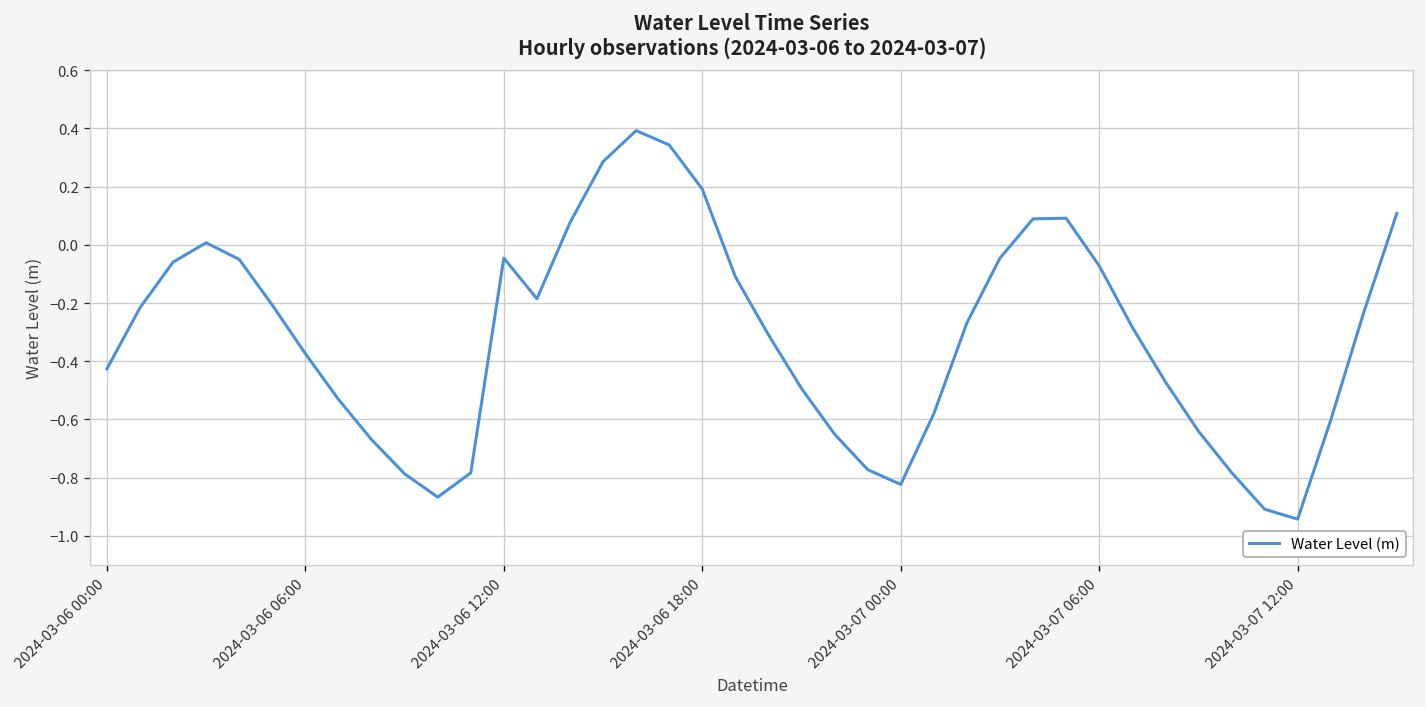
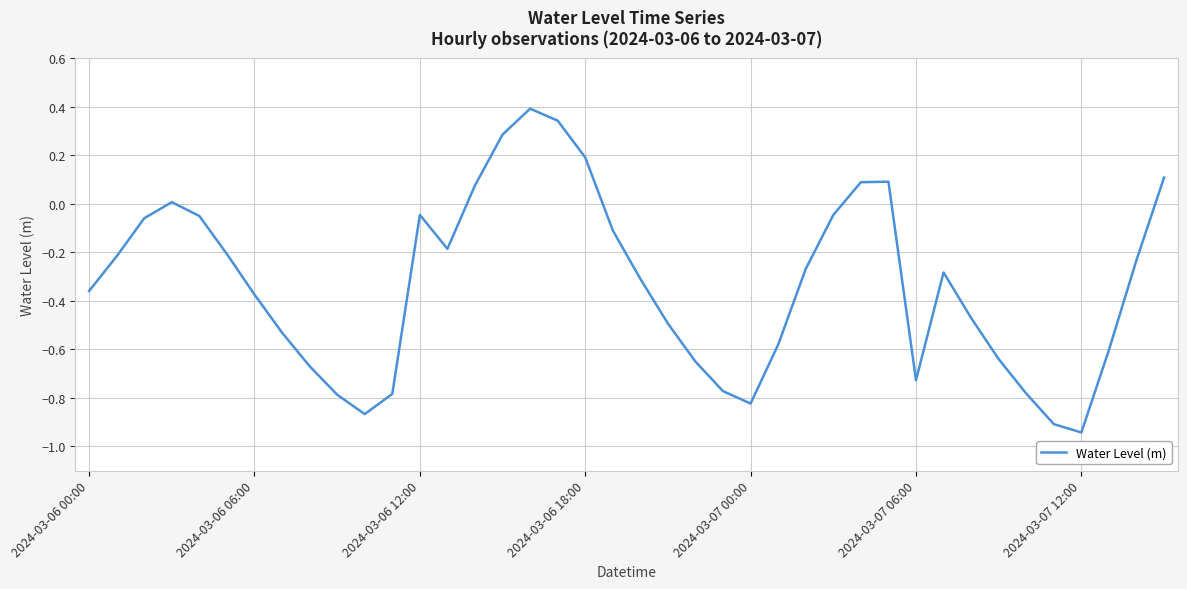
2024-03-06 00:00: -0.43 -> -0.36
2024-03-07 06:00: -0.07 -> -0.73
